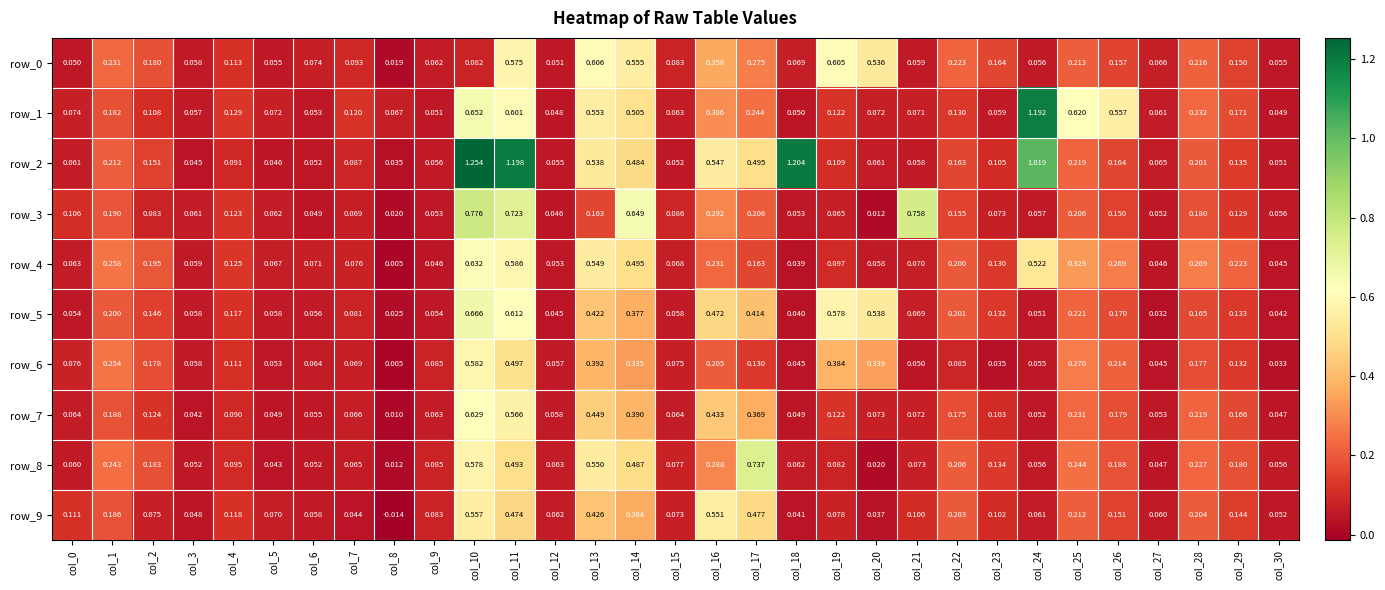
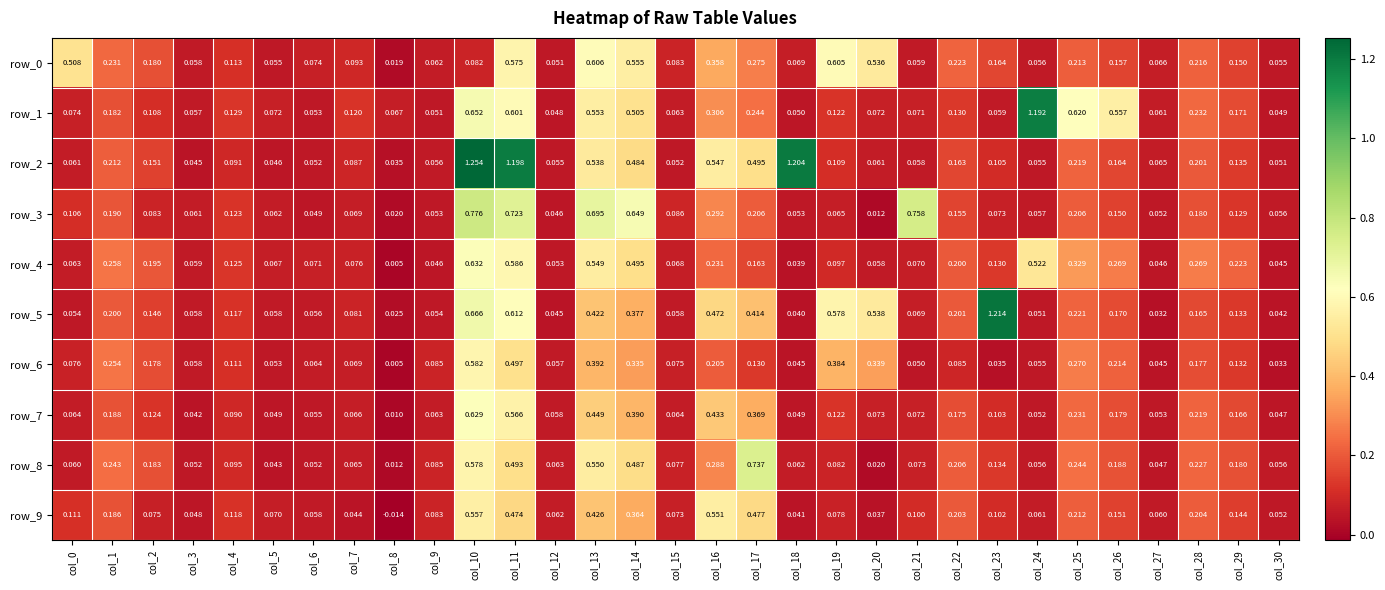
row_0, col_0: 0.050 -> 0.508
row_2, col_24: 1.019 -> 0.055
row_3, col_13: 0.163 -> 0.695
row_5, col_23: 0.132 -> 1.214
